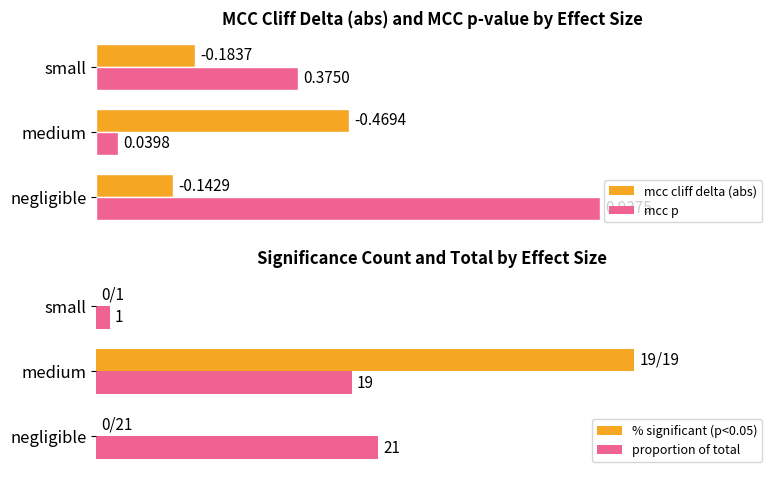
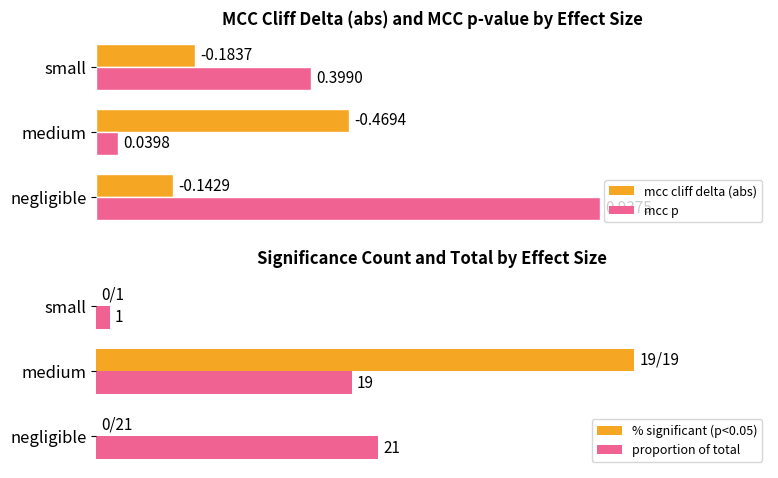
MCC Cliff Delta (abs) and MCC p-value by Effect Size, mcc p, small: 0.3750 -> 0.3990
